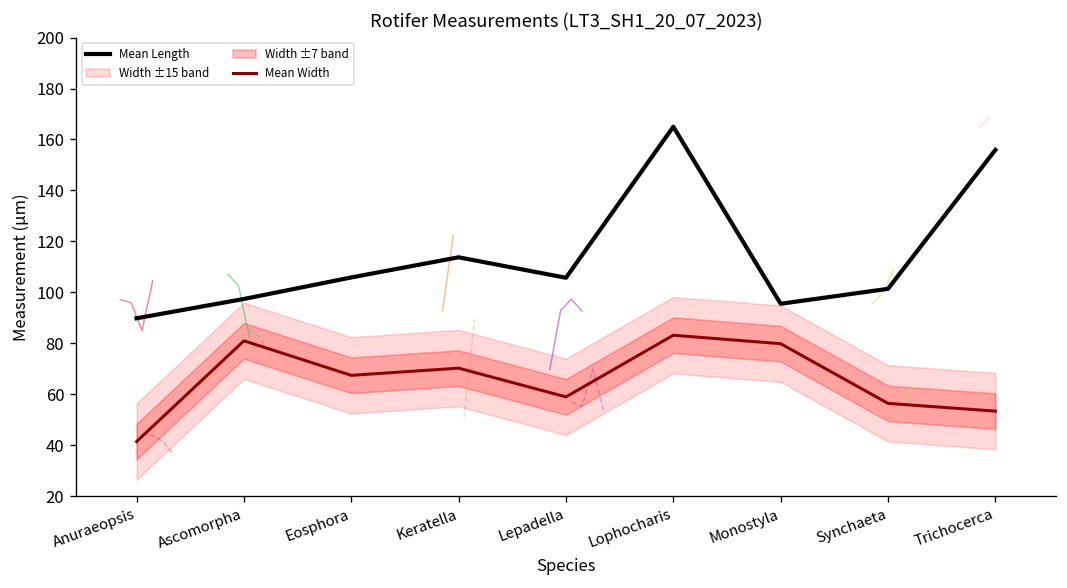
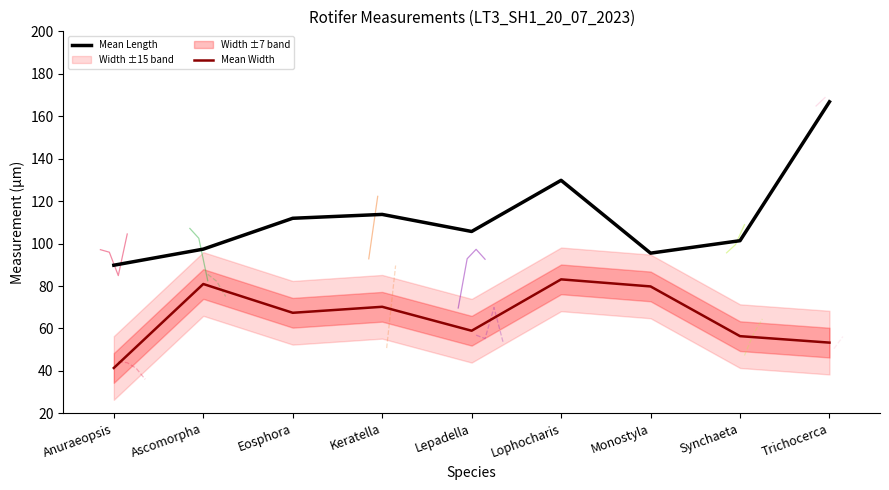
Mean Length, Eosphora: 106 -> 112
Mean Length, Lophocharis: 165 -> 130
Mean Length, Trichocerca: 156 -> 167
